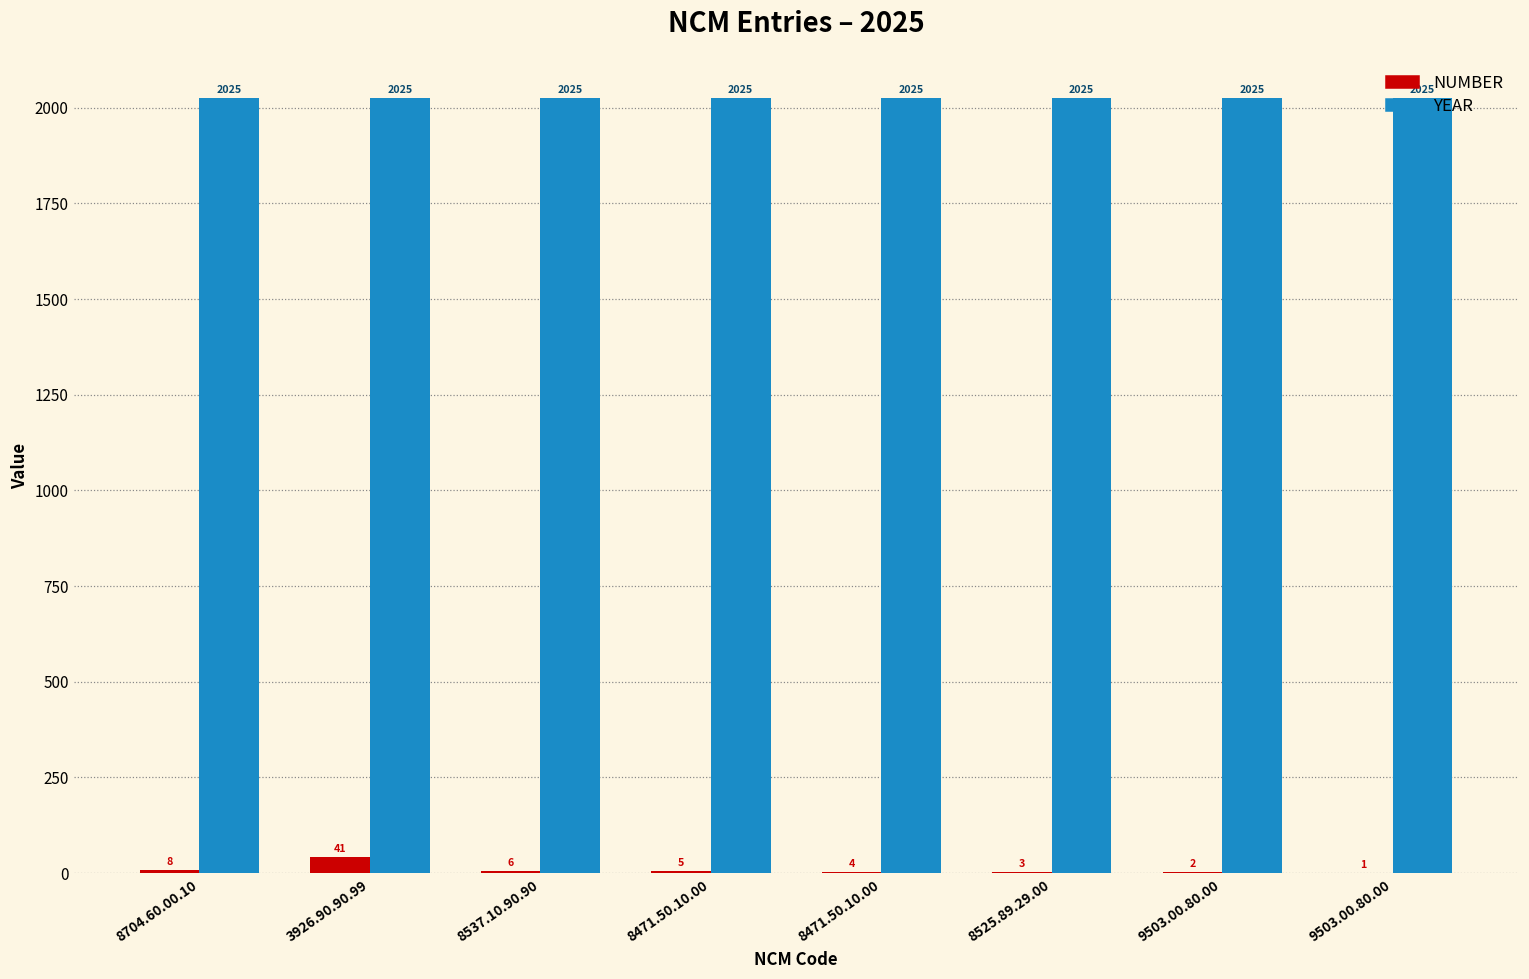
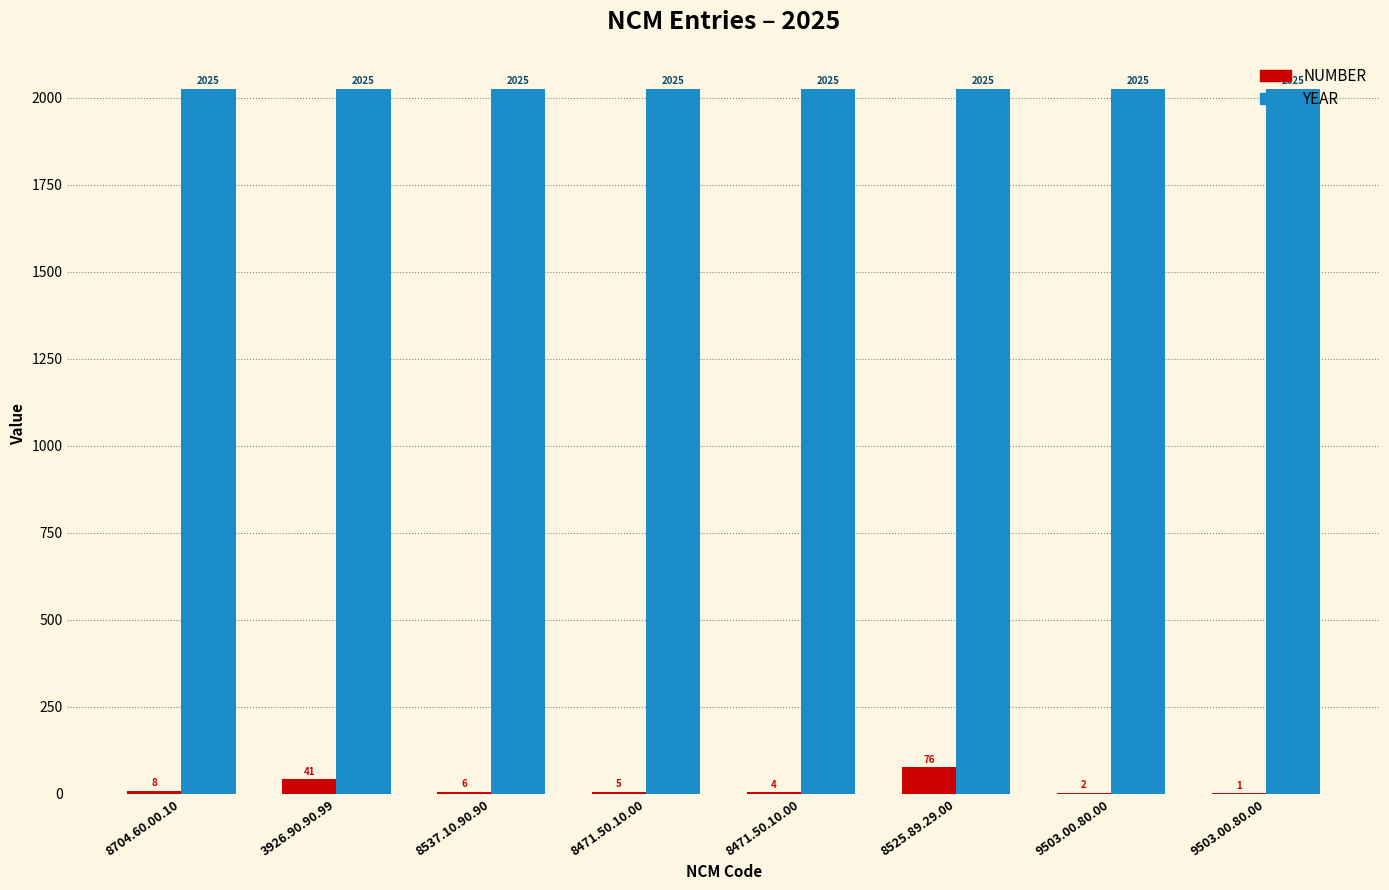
NUMBER, 8525.89.29.00: 3 -> 76
